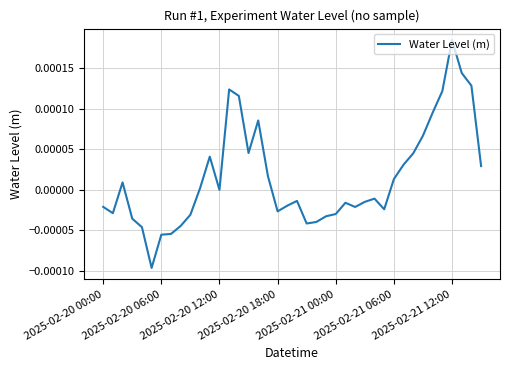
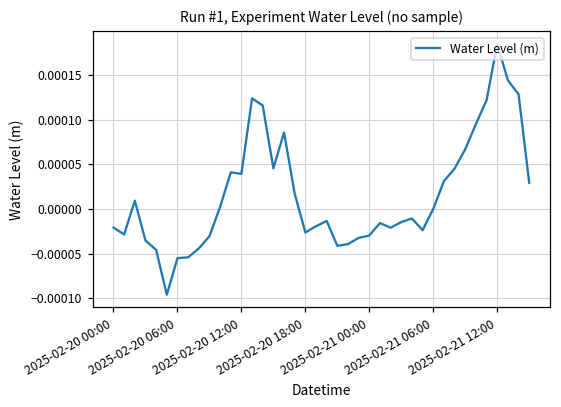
2025-02-20 12:00: 0.00000 -> 0.00004
2025-02-21 06:00: 0.00001 -> 0.00000
